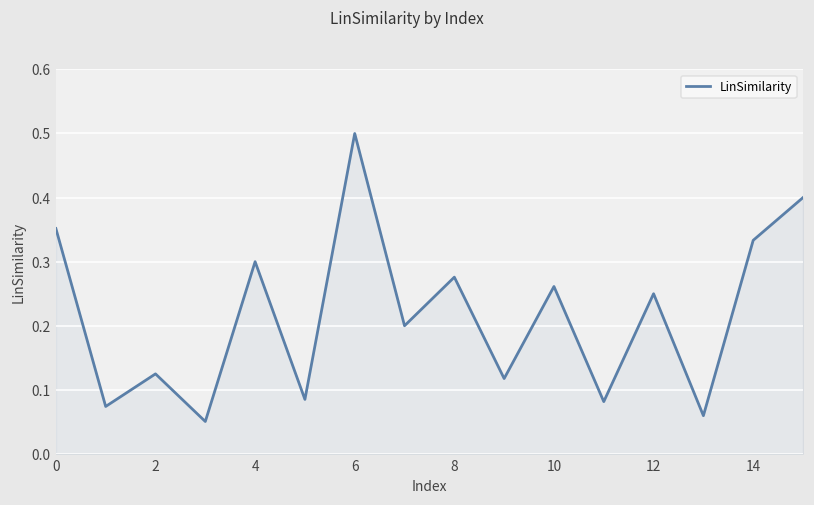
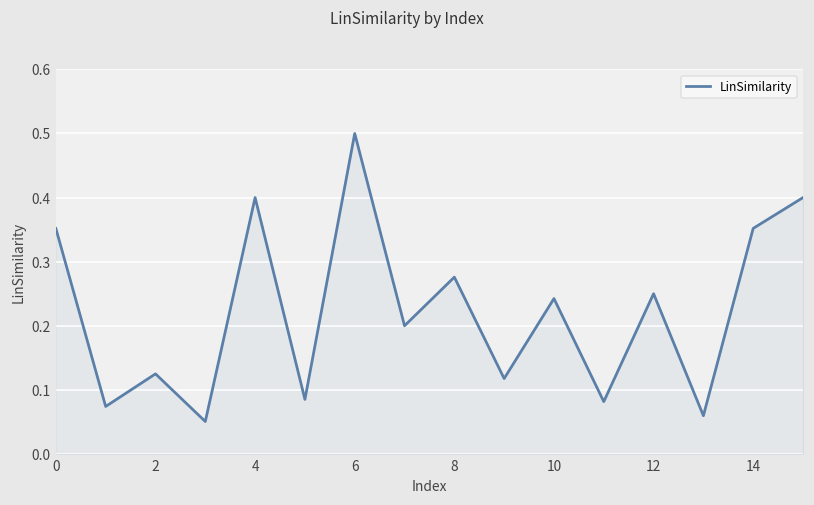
4: 0.3 -> 0.4
10: 0.26 -> 0.24
14: 0.33 -> 0.35
